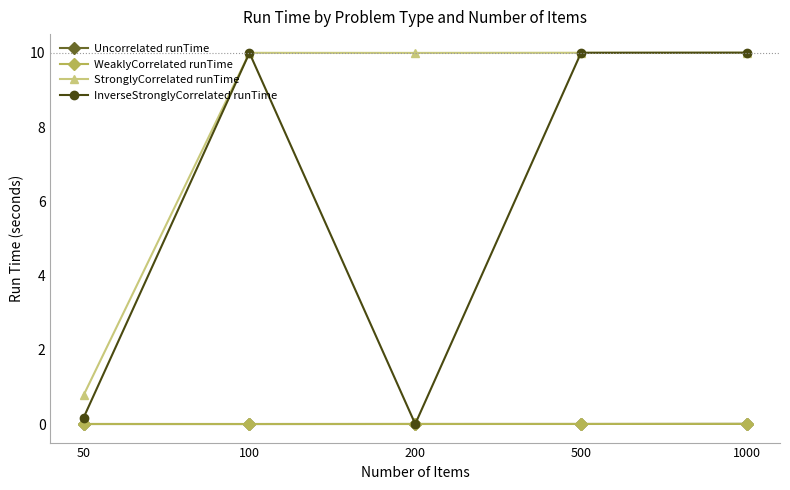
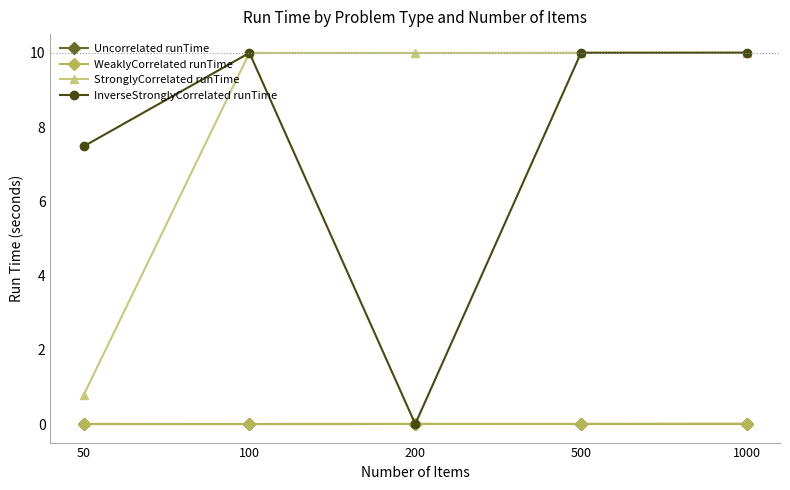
InverseStronglyCorrelated runTime, 50: 0.2 -> 7.5
